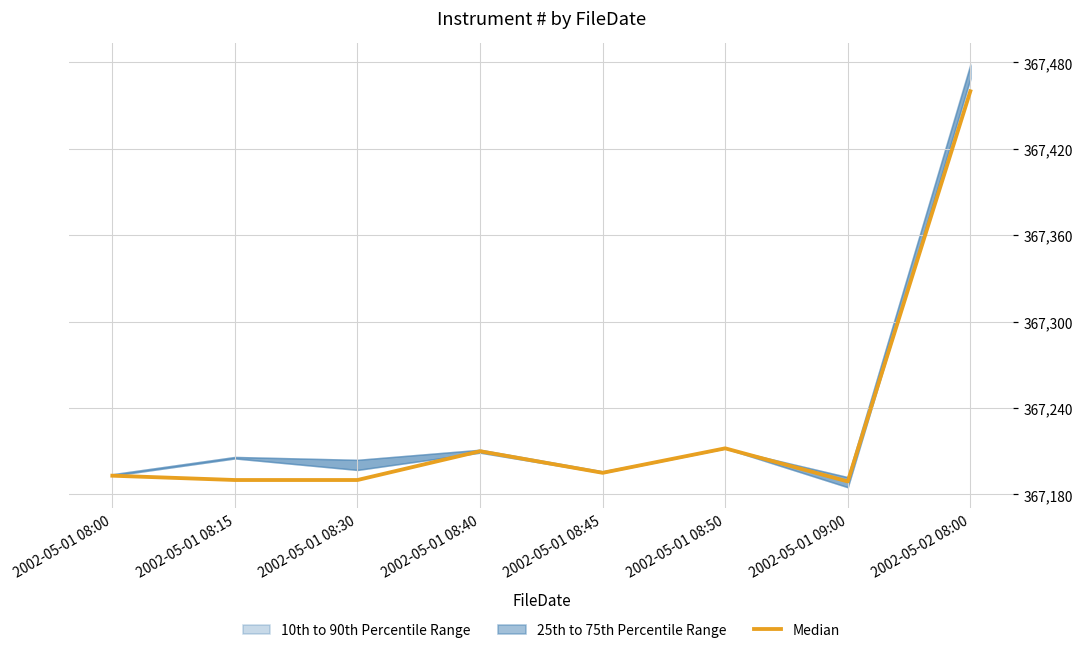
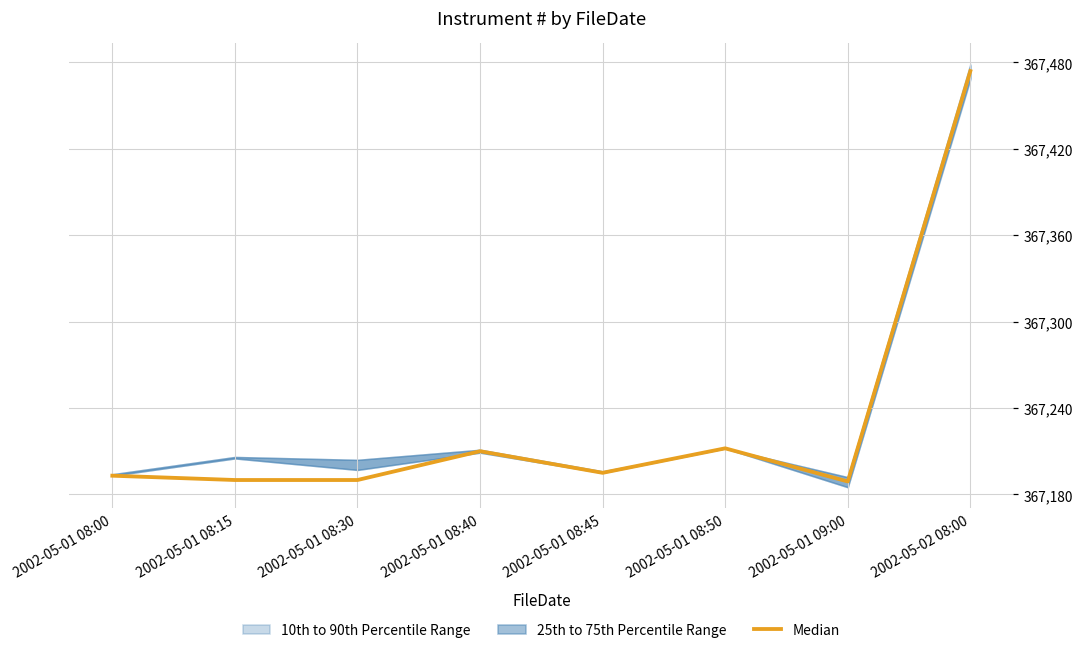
Median, 2002-05-02 08:00: 367,460 -> 367,474
